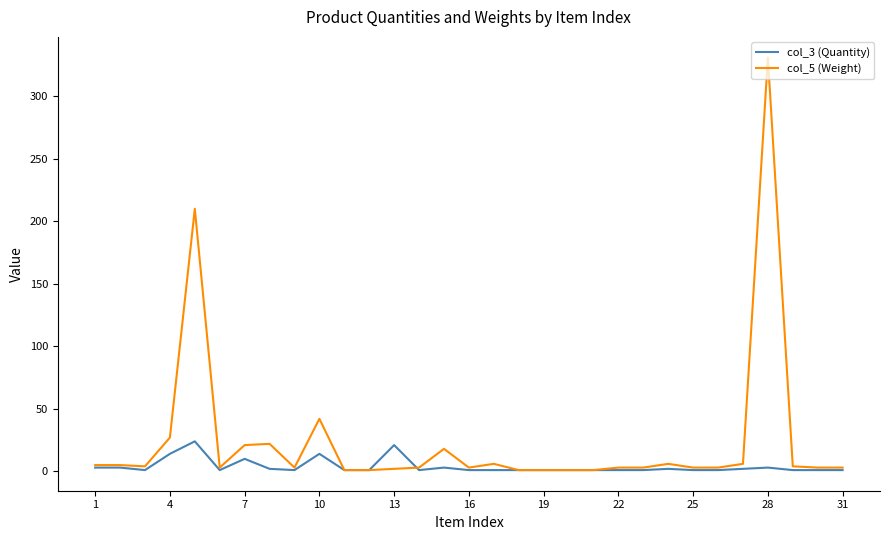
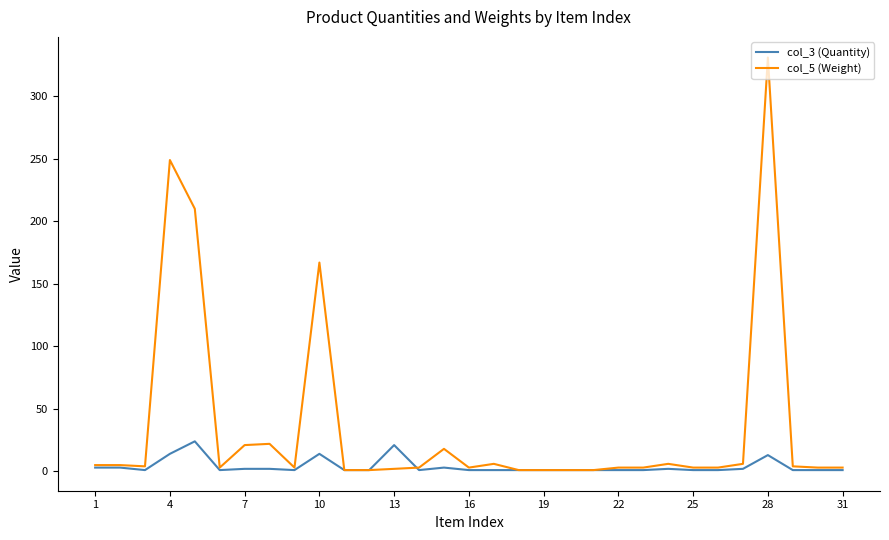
col_5 (Weight), 4: 27 -> 249
col_3 (Quantity), 7: 10 -> 2
col_5 (Weight), 10: 42 -> 167
col_3 (Quantity), 28: 3 -> 13
